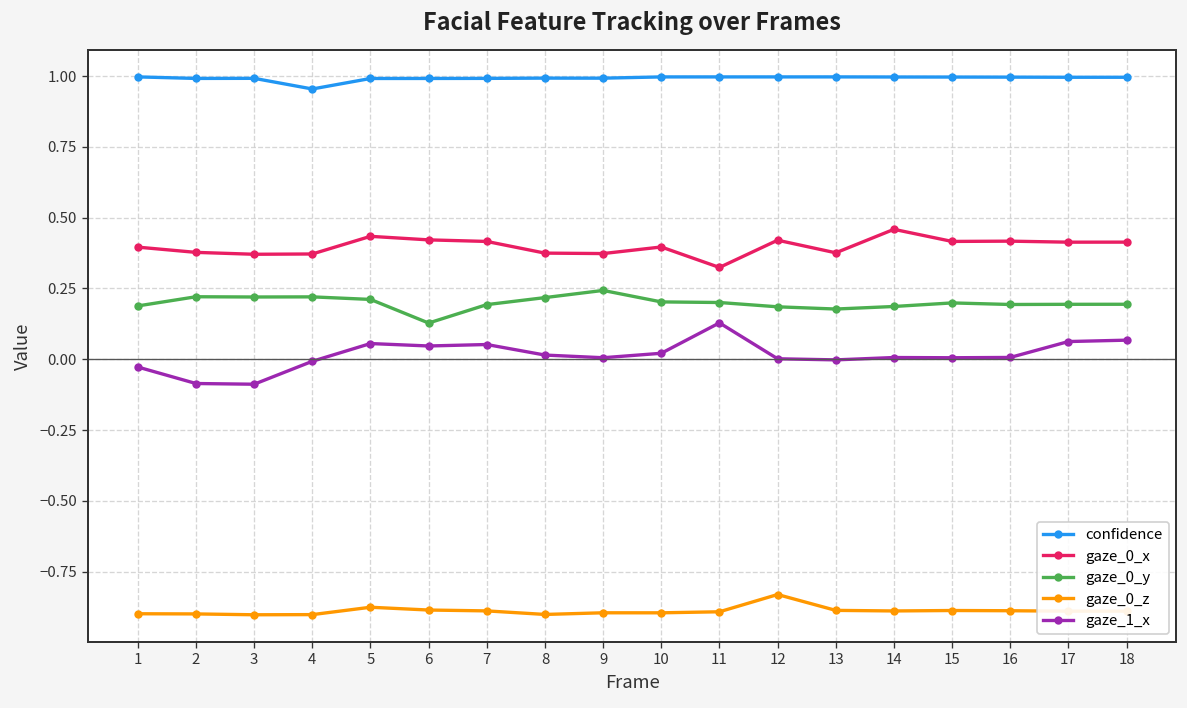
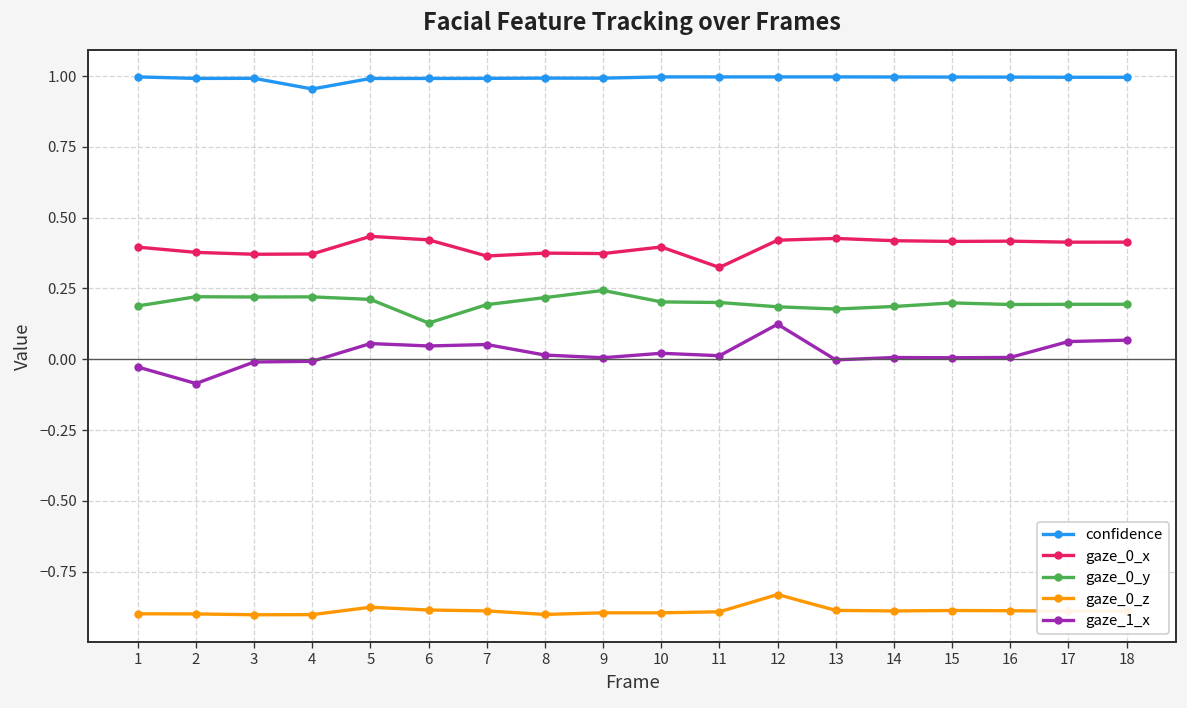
gaze_1_x, 3: -0.09 -> -0.01
gaze_0_x, 7: 0.42 -> 0.36
gaze_1_x, 11: 0.13 -> 0.01
gaze_1_x, 12: 0.00 -> 0.12
gaze_0_x, 13: 0.38 -> 0.43
gaze_0_x, 14: 0.46 -> 0.42
